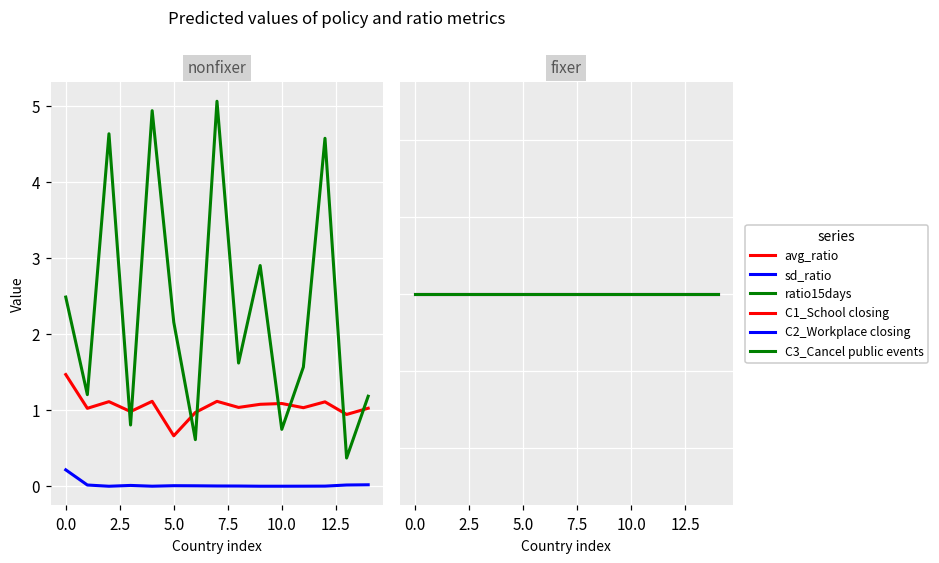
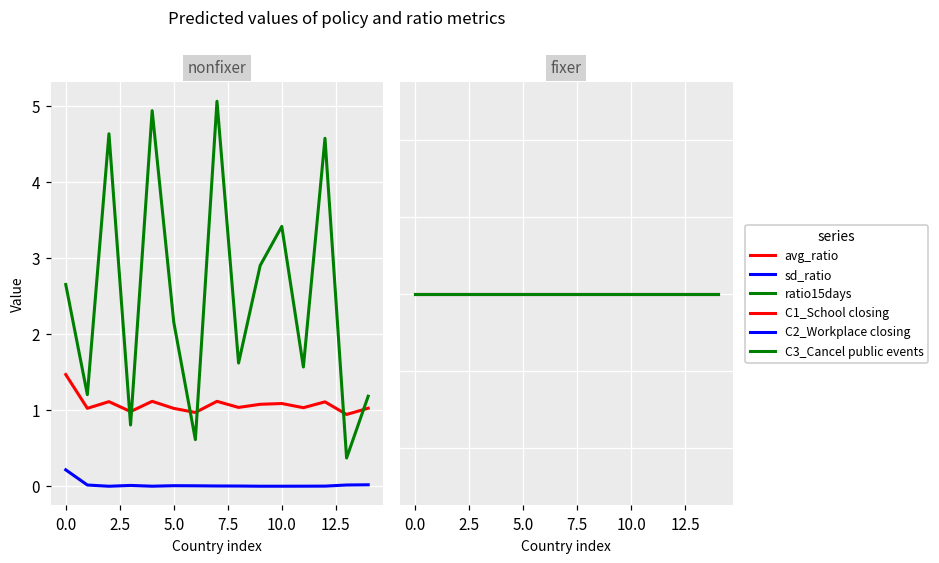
nonfixer, ratio15days, 0.0: 2.5 -> 2.7
nonfixer, avg_ratio, 5.0: 0.7 -> 1.0
nonfixer, ratio15days, 10.0: 0.8 -> 3.4
